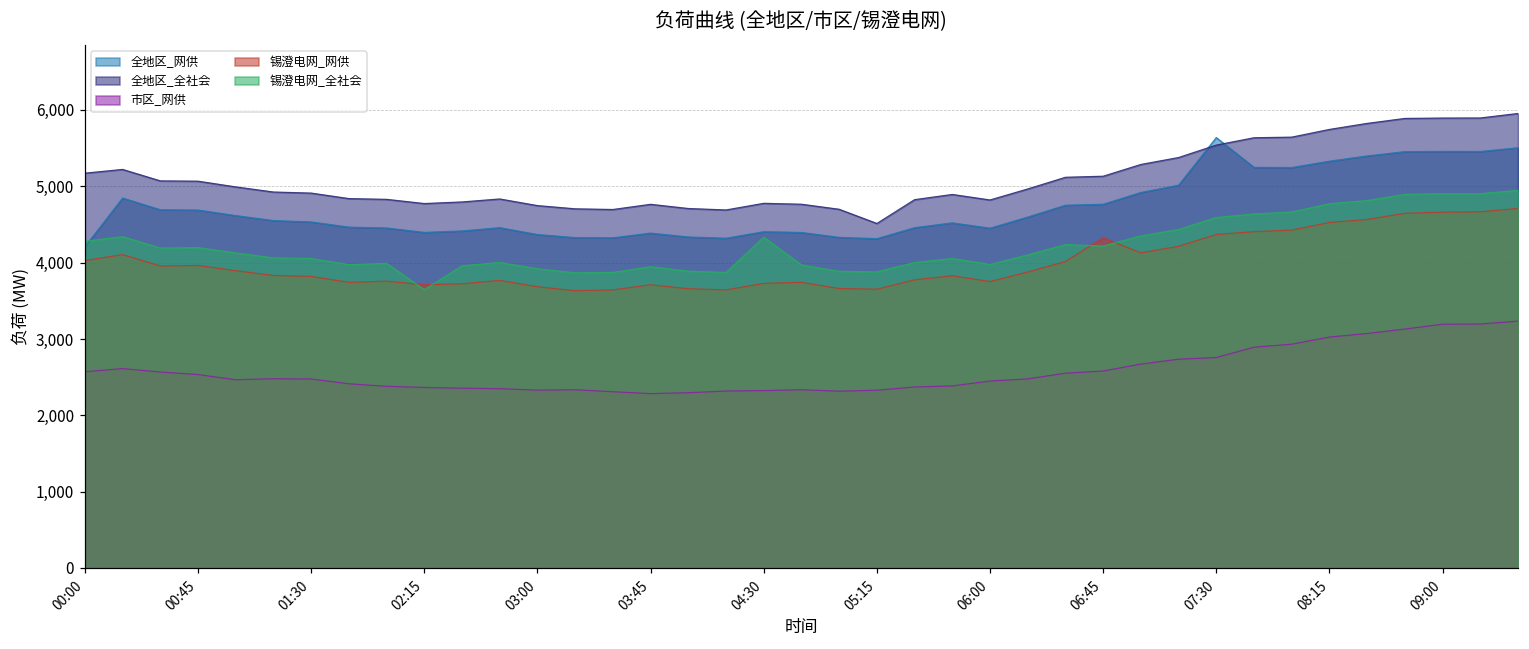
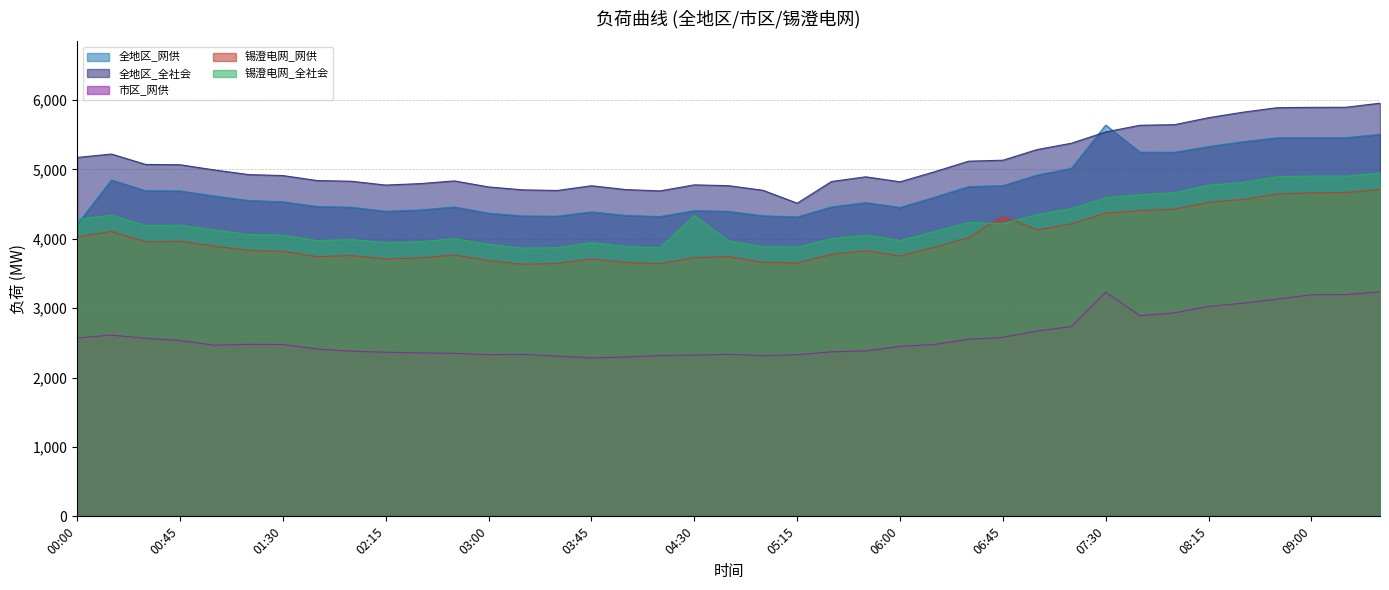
锡澄电网_全社会, 02:15: 3,600 -> 3,900
市区_网供, 07:30: 2,800 -> 3,200
